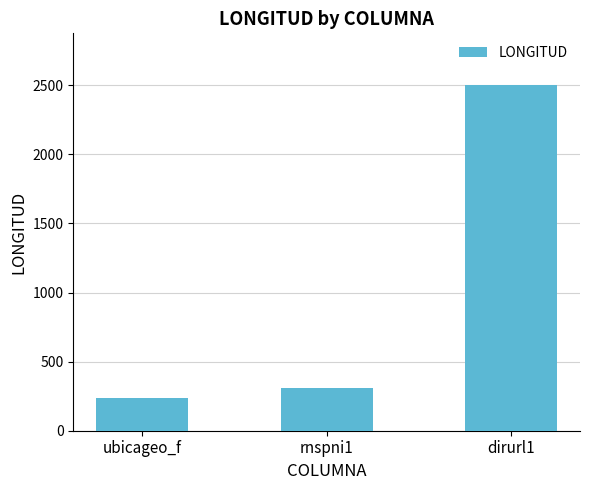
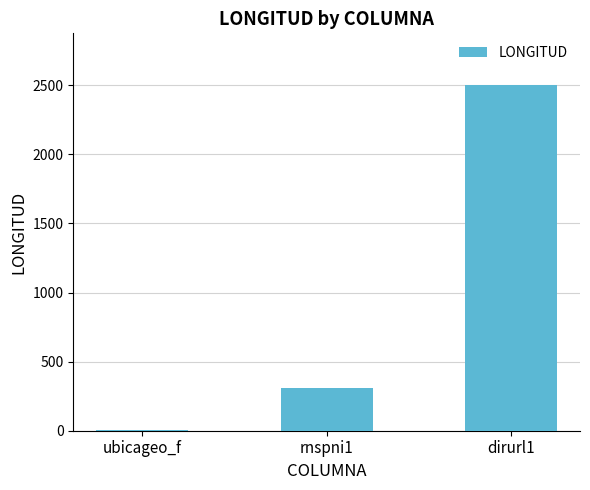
ubicageo_f: 240 -> 10
